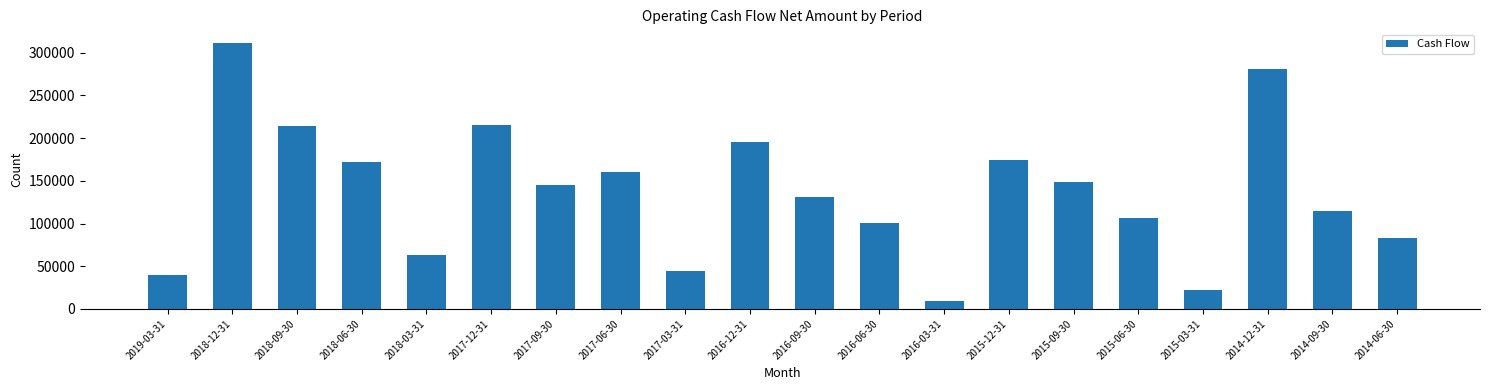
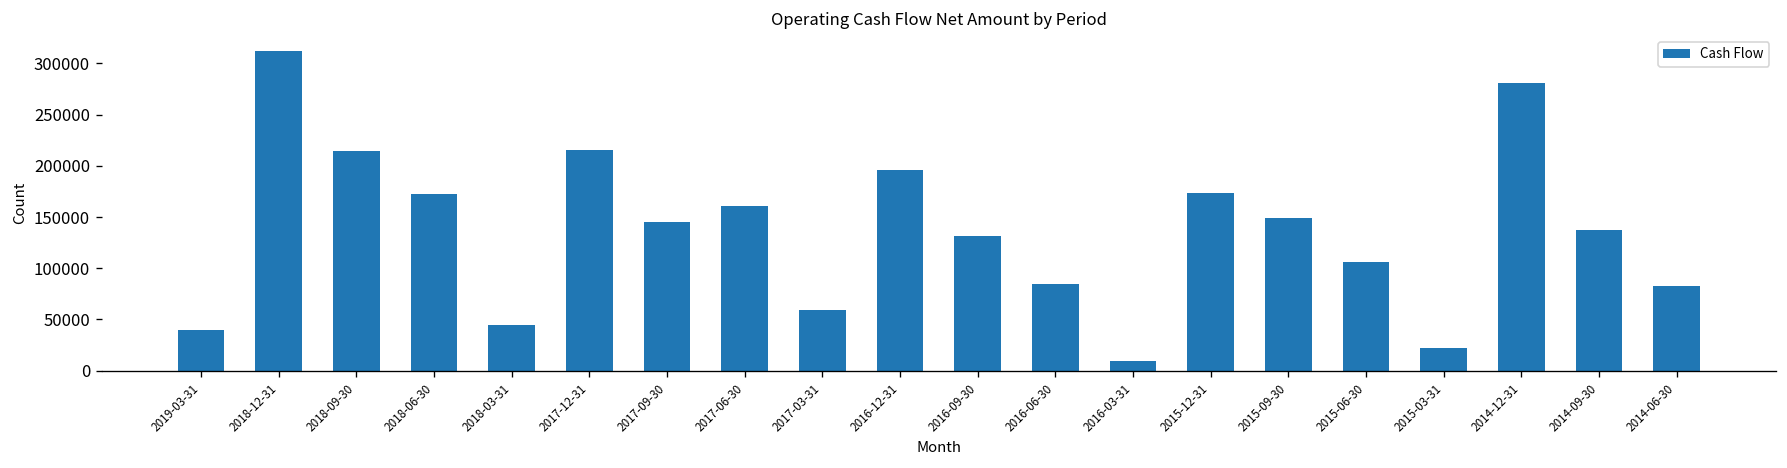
2018-03-31: 60000 -> 40000
2017-03-31: 40000 -> 60000
2016-06-30: 100000 -> 80000
2014-09-30: 110000 -> 140000
